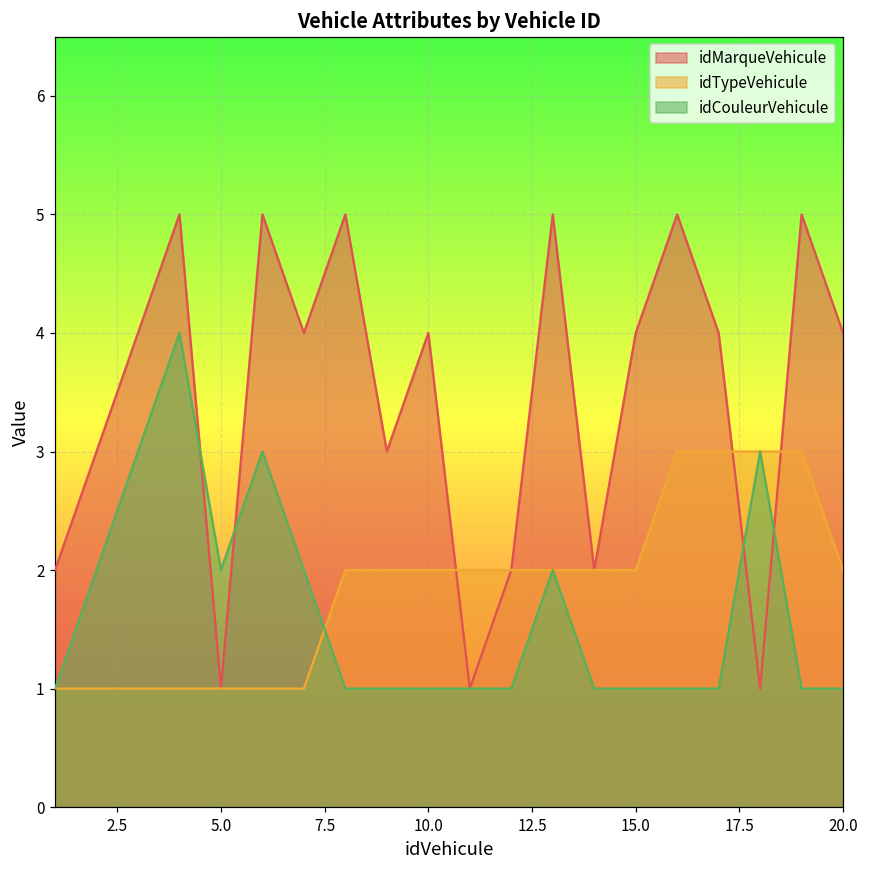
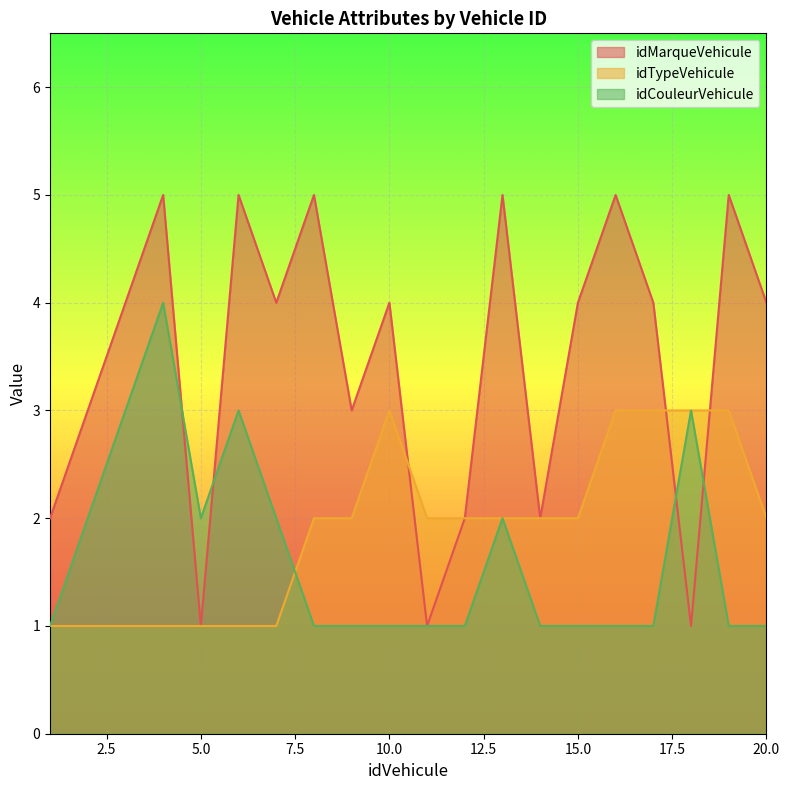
idTypeVehicule, 10.0: 2 -> 3
